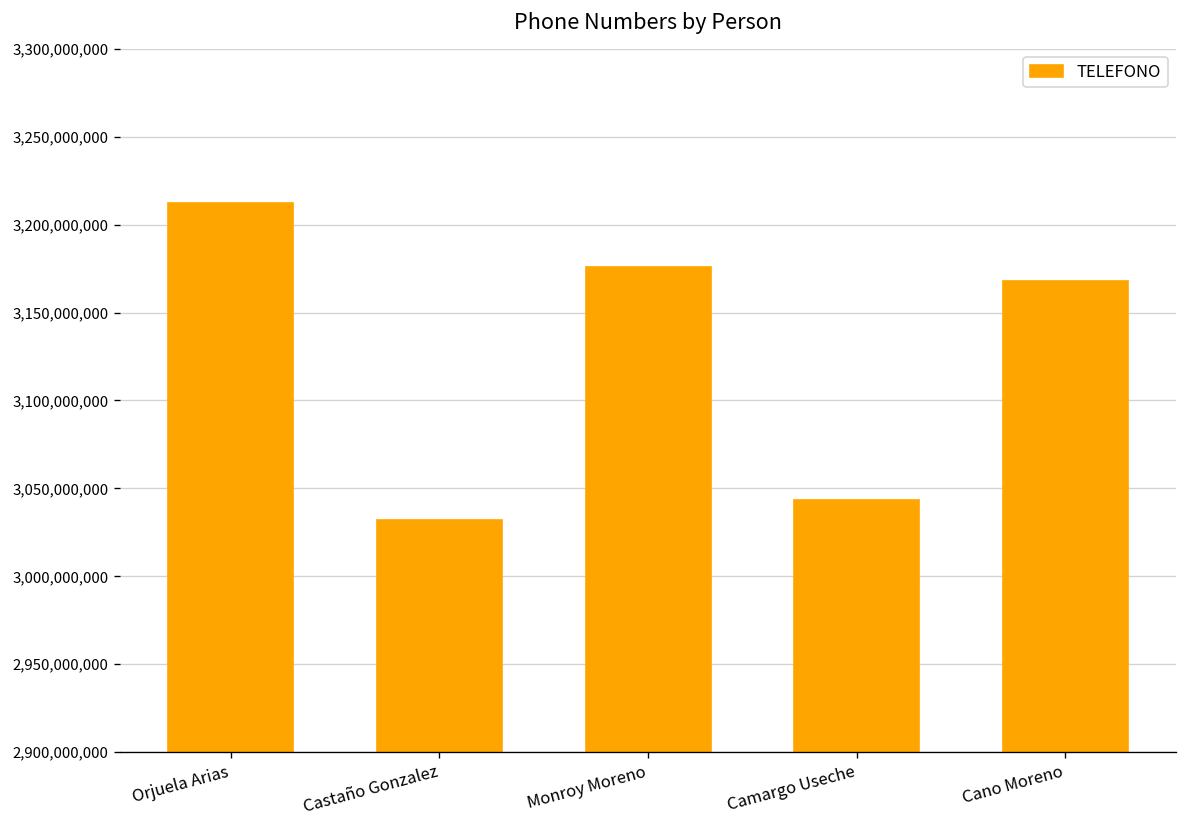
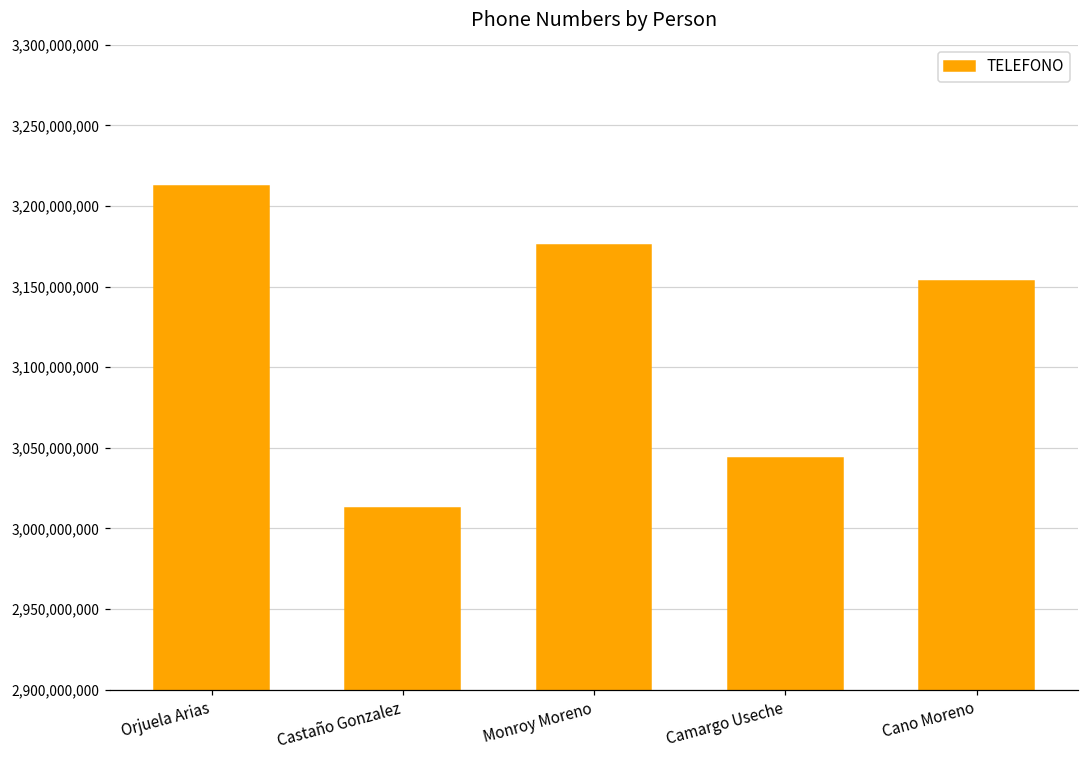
Castaño Gonzalez: 3,032,000,000 -> 3,013,000,000
Cano Moreno: 3,168,000,000 -> 3,153,000,000
